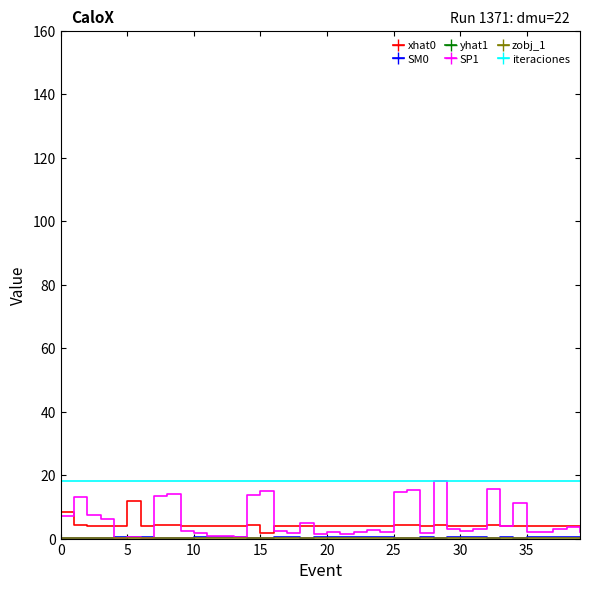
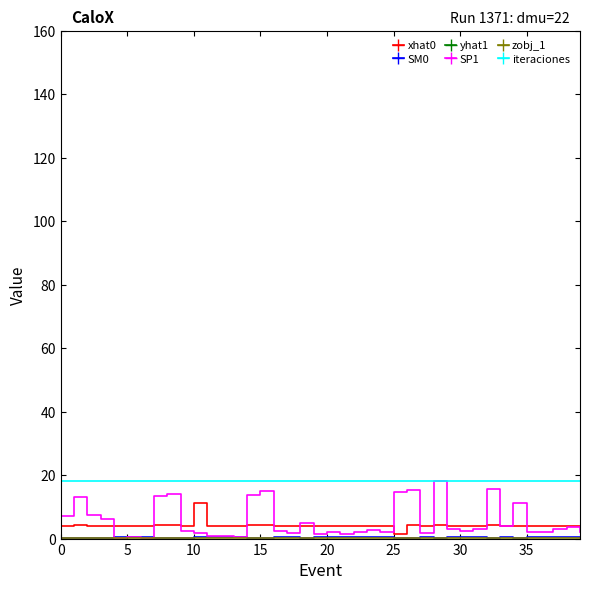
xhat0, 0: 8 -> 4
xhat0, 5: 12 -> 4
xhat0, 10: 4 -> 11
xhat0, 15: 2 -> 4
xhat0, 25: 4 -> 2
